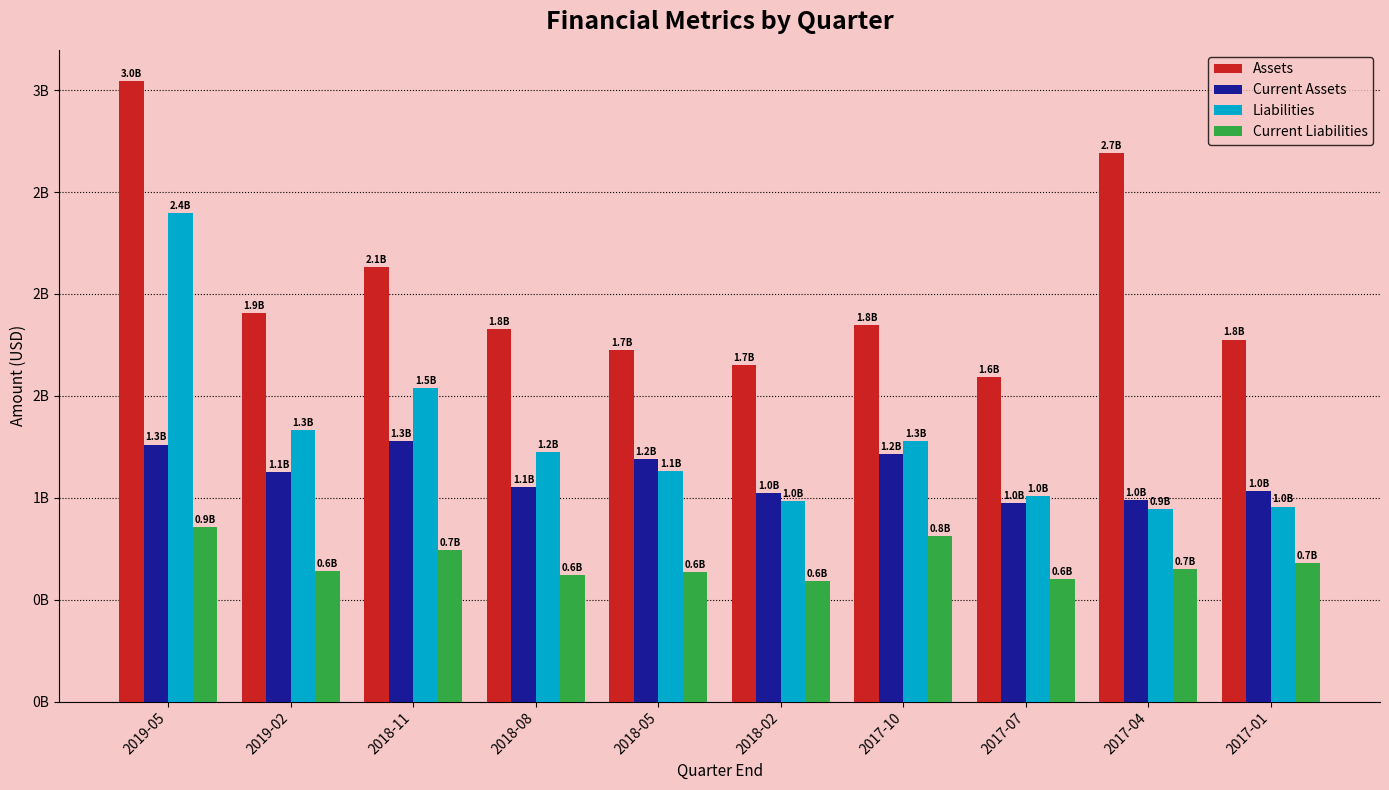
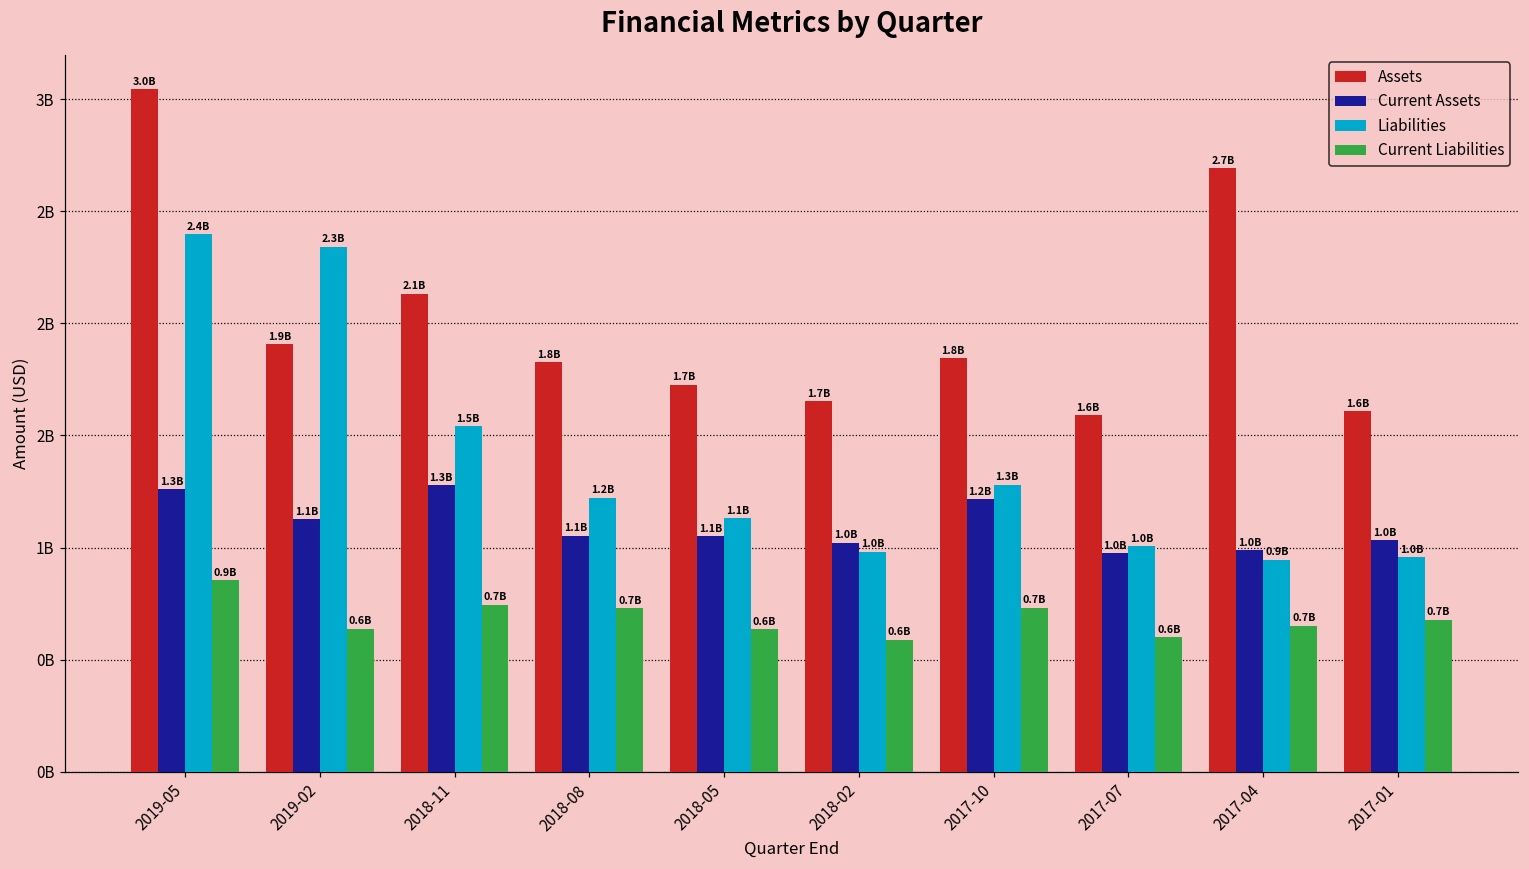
Liabilities, 2019-02: 1.3B -> 2.3B
Current Liabilities, 2018-08: 0.6B -> 0.7B
Current Assets, 2018-05: 1.2B -> 1.1B
Current Liabilities, 2017-10: 0.8B -> 0.7B
Assets, 2017-01: 1.8B -> 1.6B
